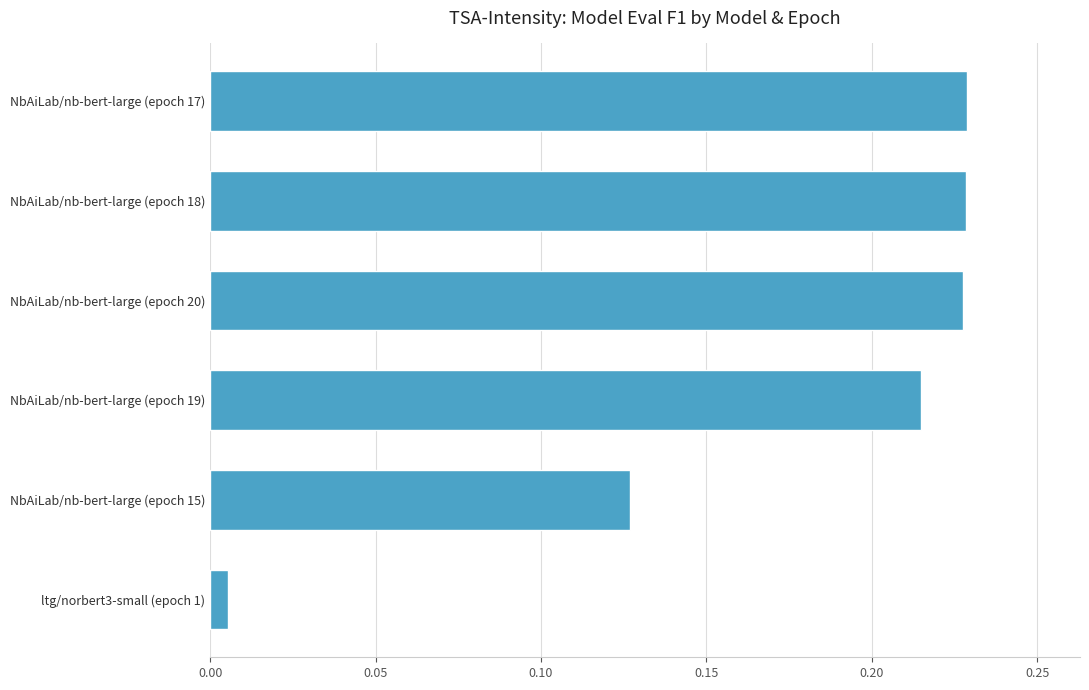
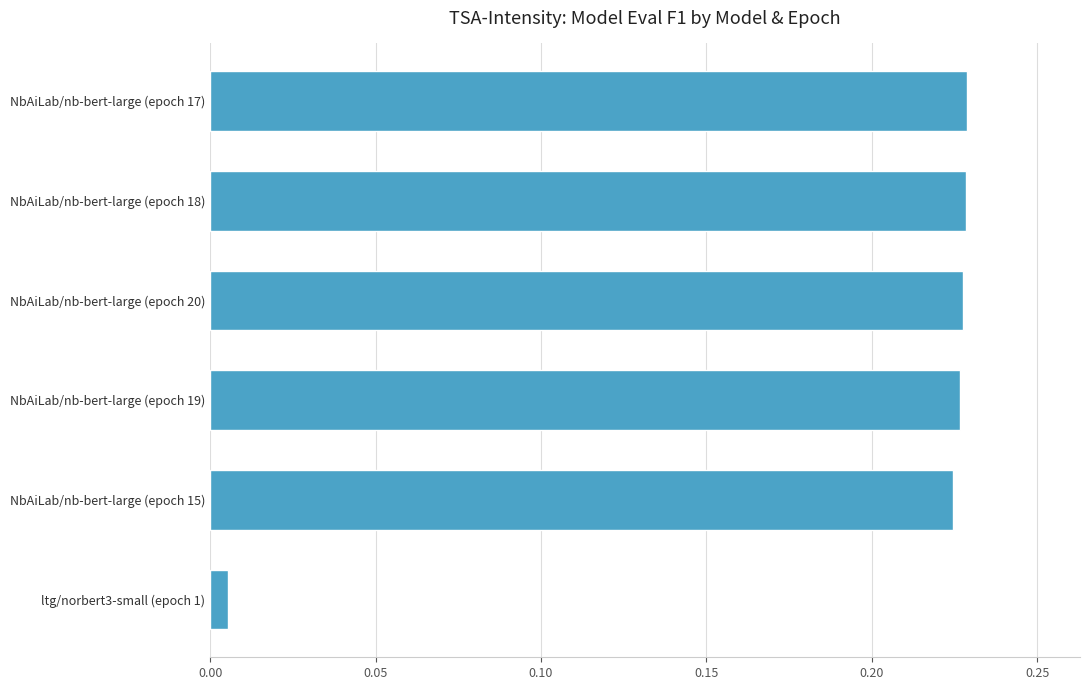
NbAiLab/nb-bert-large (epoch 19): 0.215 -> 0.227
NbAiLab/nb-bert-large (epoch 15): 0.127 -> 0.224
